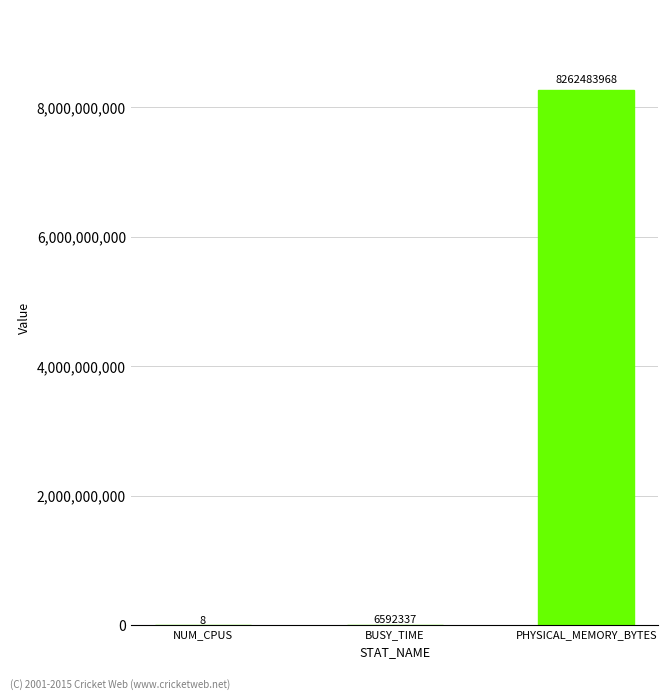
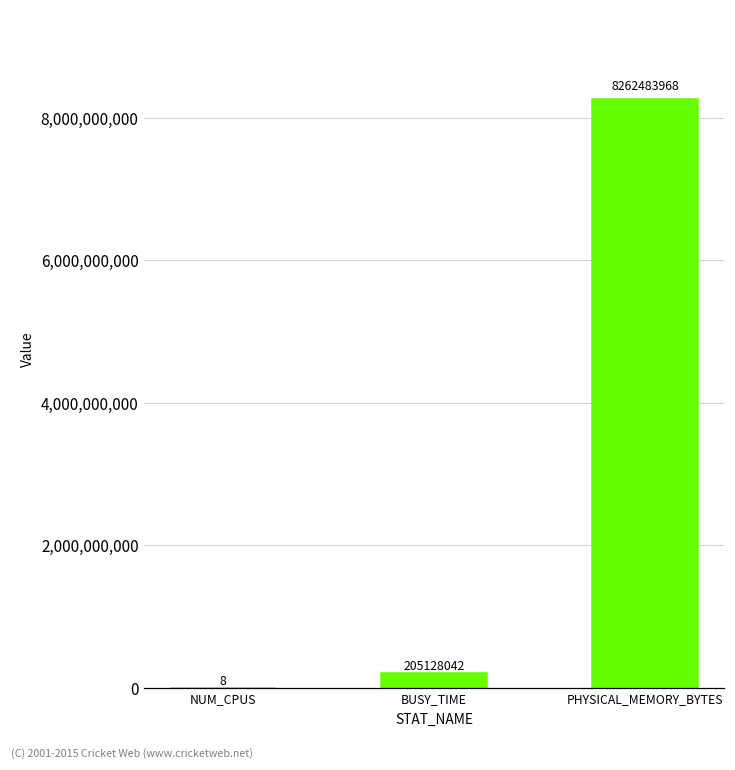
BUSY_TIME: 6592337 -> 205128042
